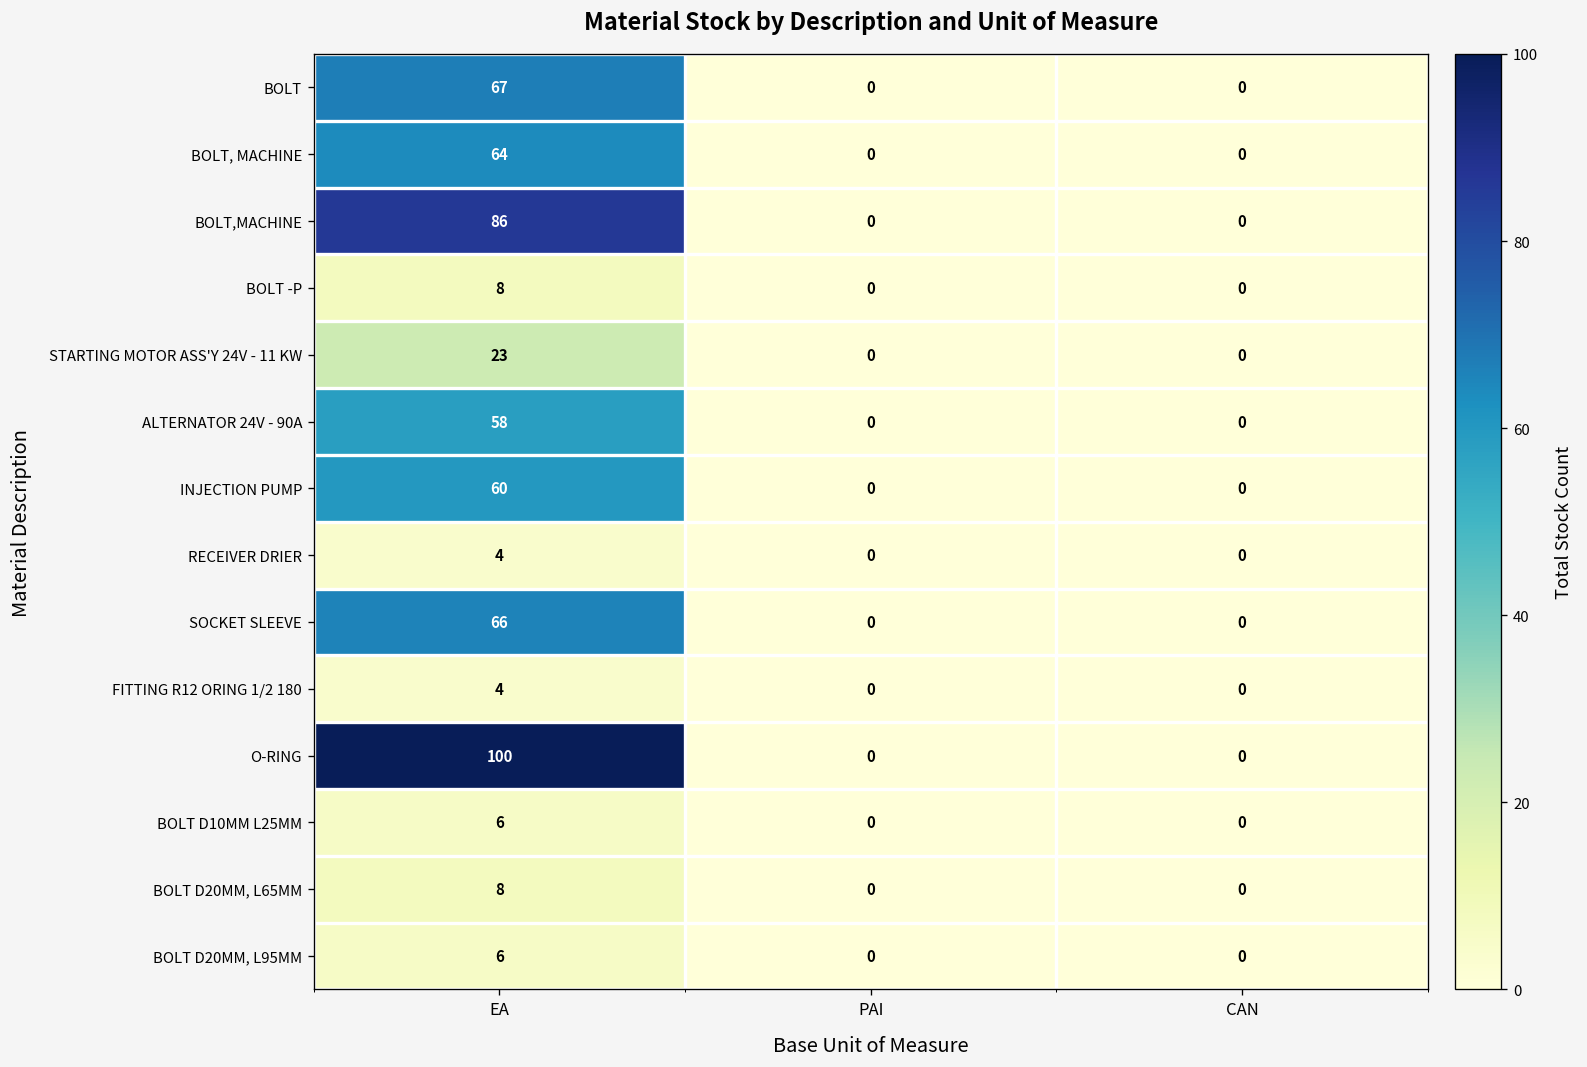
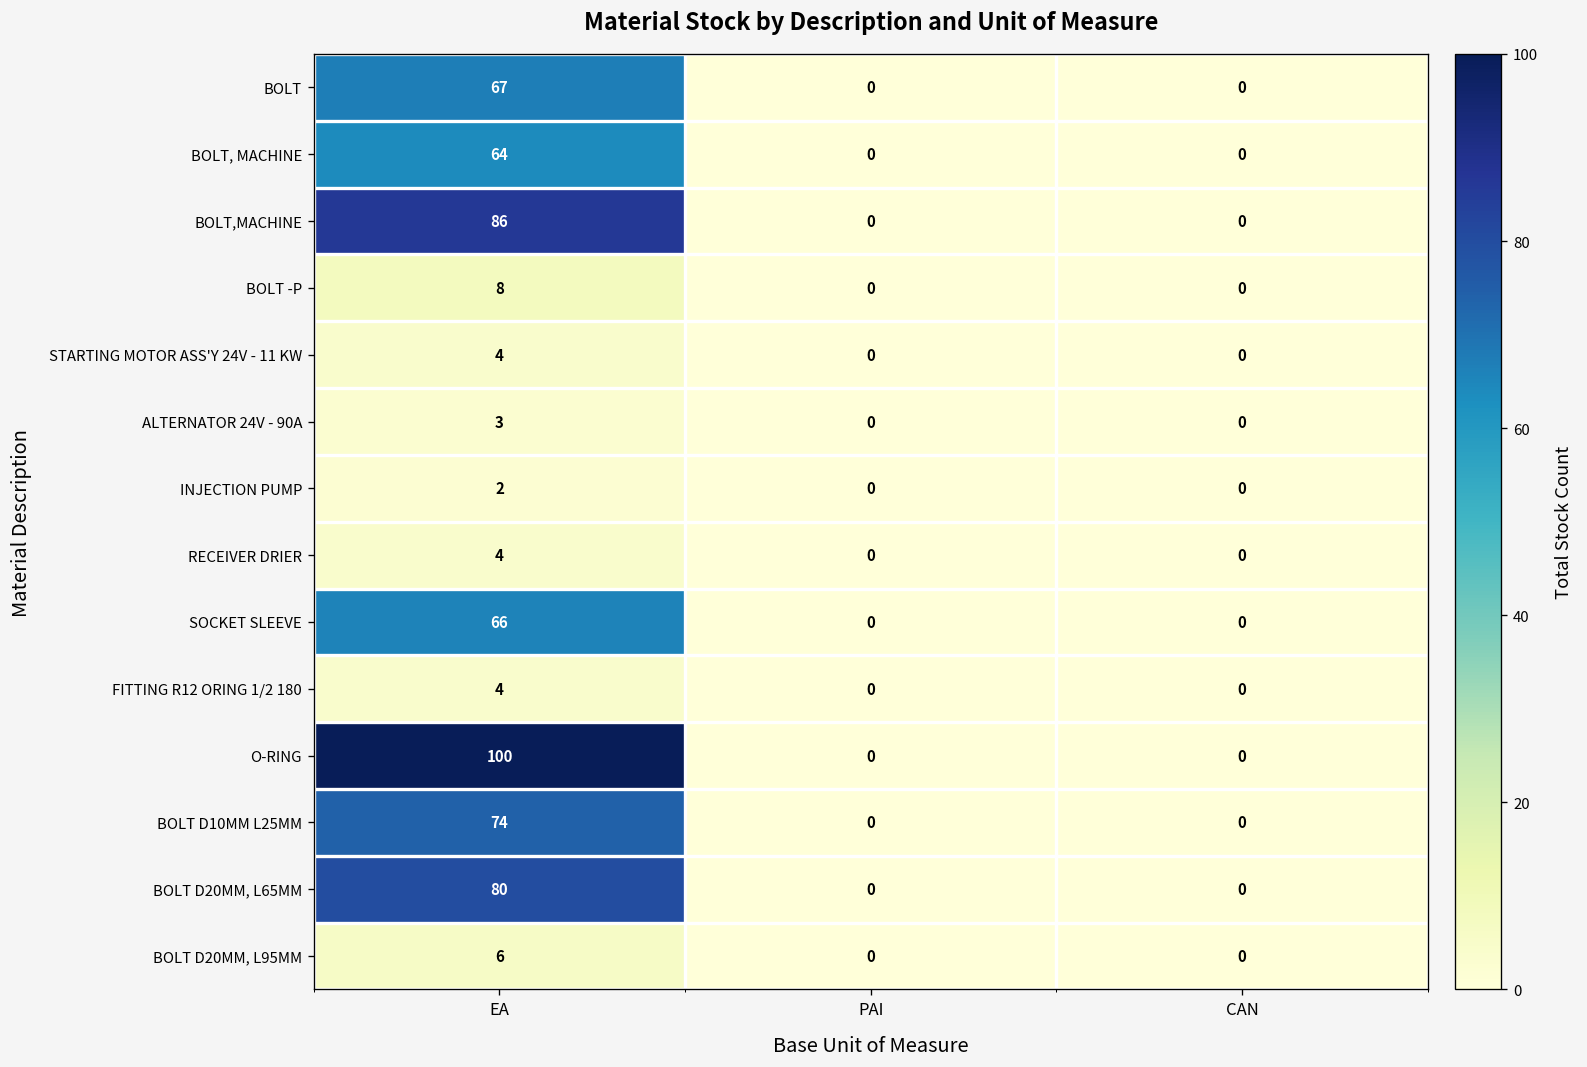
STARTING MOTOR ASS'Y 24V - 11 KW, EA: 23 -> 4
ALTERNATOR 24V - 90A, EA: 58 -> 3
INJECTION PUMP, EA: 60 -> 2
BOLT D10MM L25MM, EA: 6 -> 74
BOLT D20MM, L65MM, EA: 8 -> 80
